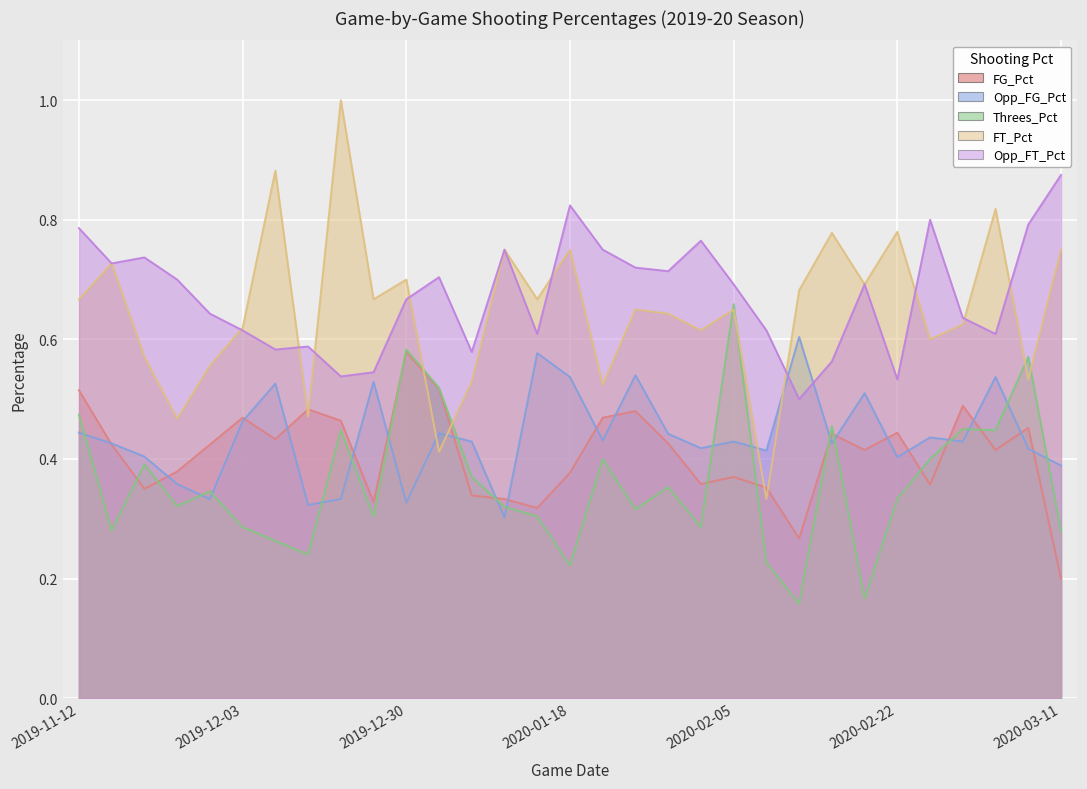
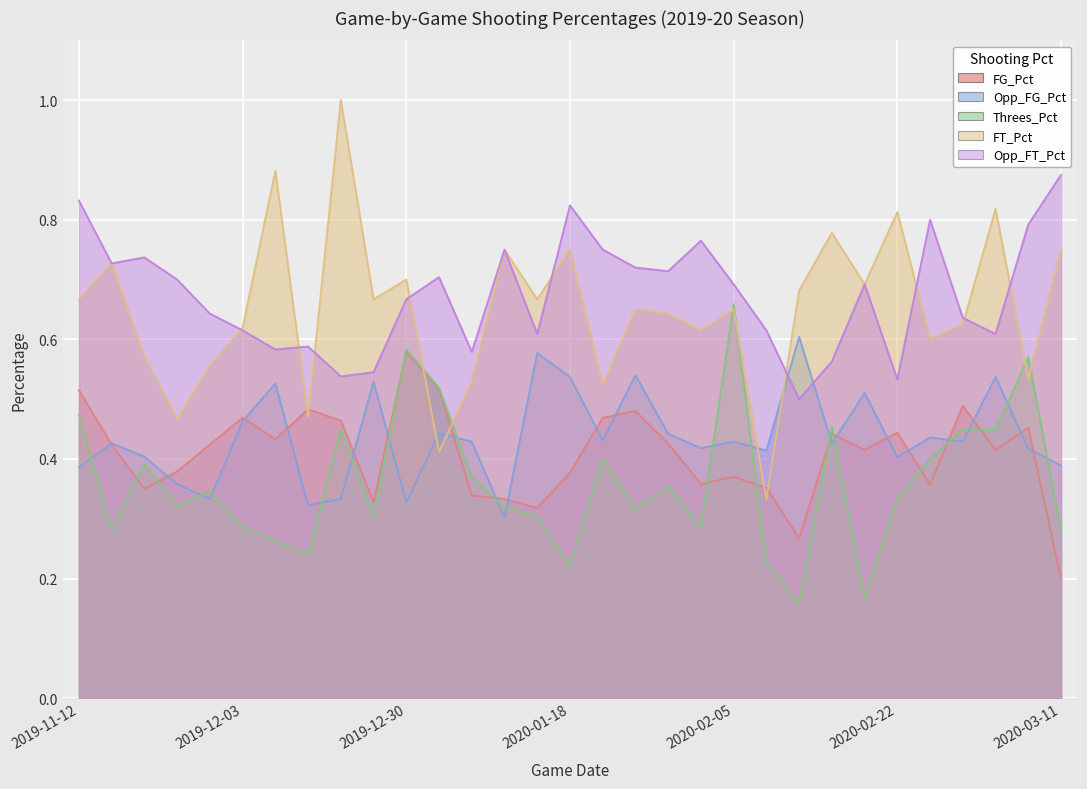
Opp_FG_Pct, 2019-11-12: 0.44 -> 0.39
Opp_FT_Pct, 2019-11-12: 0.79 -> 0.83
FT_Pct, 2020-02-22: 0.78 -> 0.81
